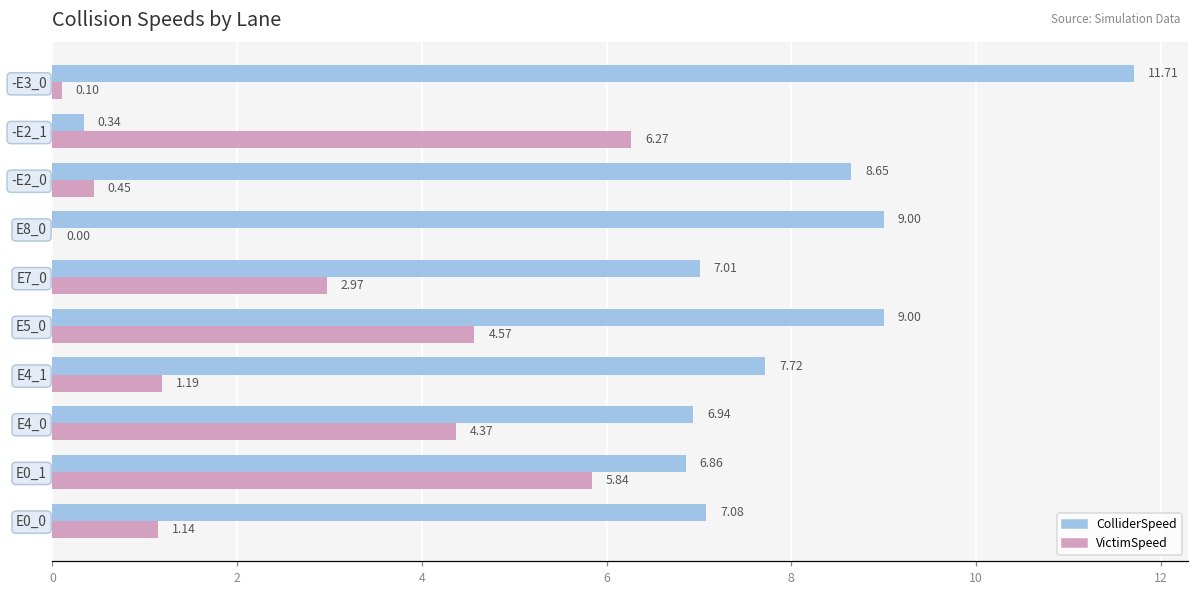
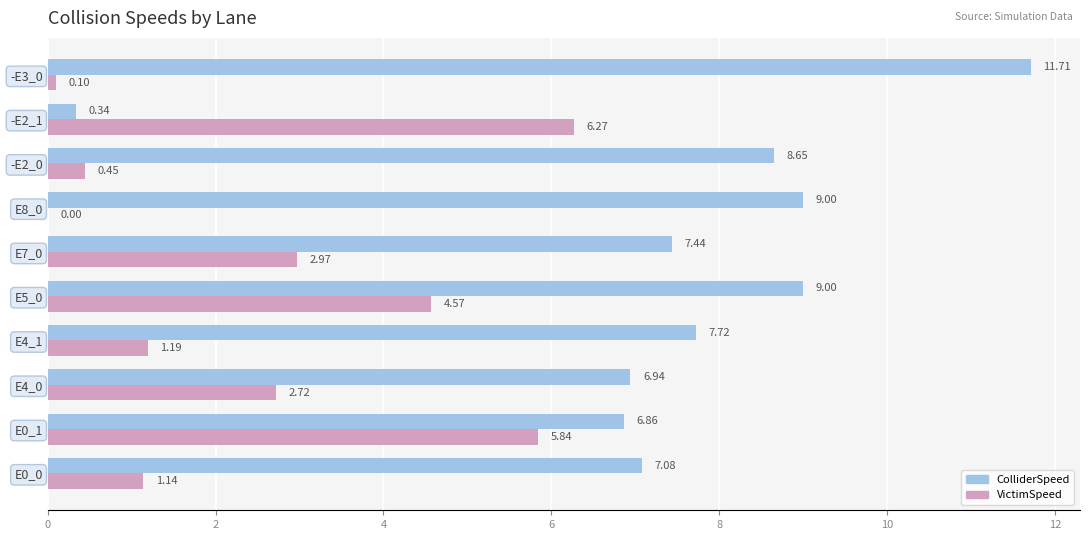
ColliderSpeed, E7_0: 7.01 -> 7.44
VictimSpeed, E4_0: 4.37 -> 2.72
